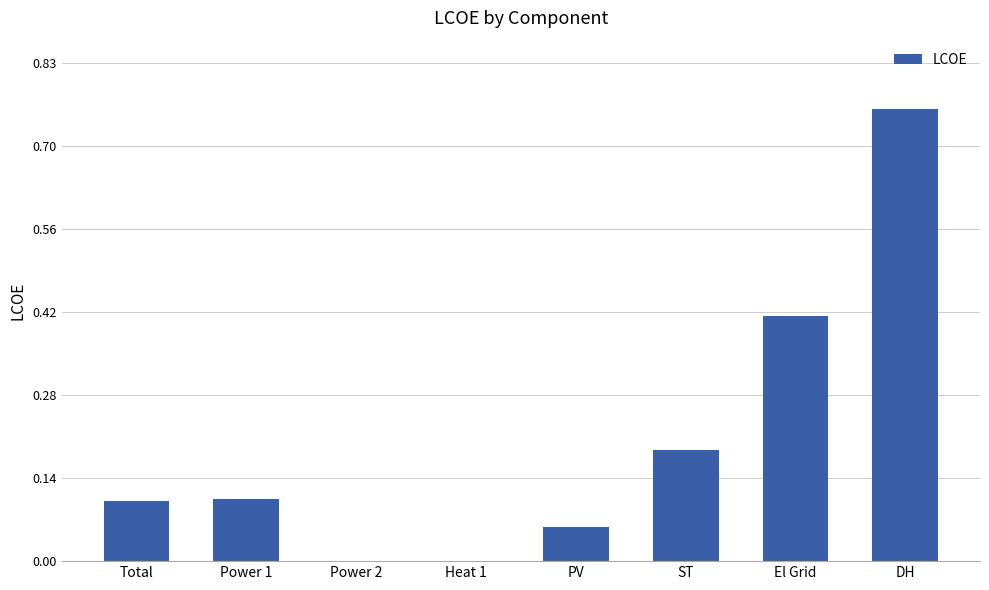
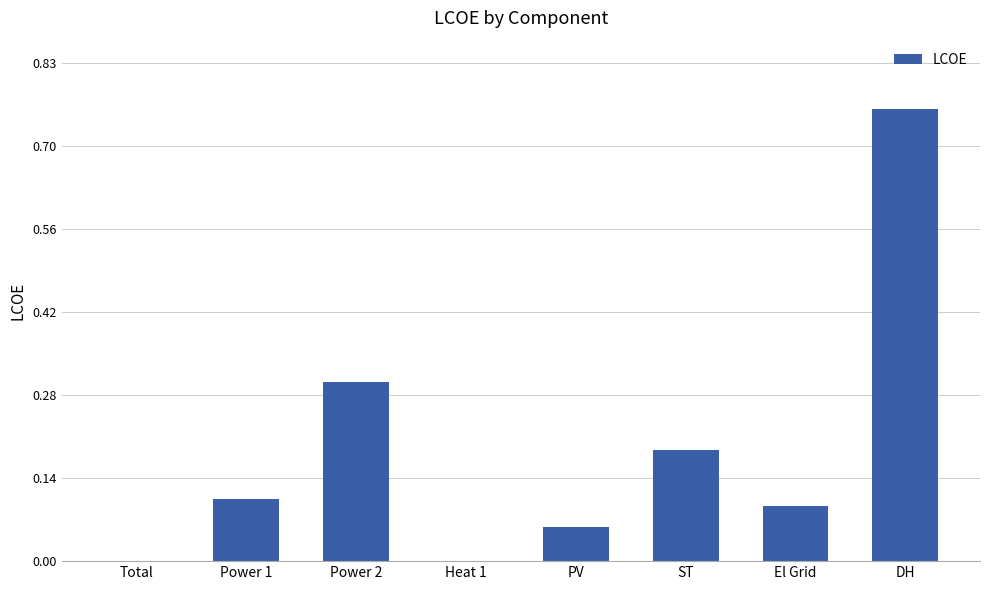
Total: 0.1 -> 0.0
Power 2: 0.0 -> 0.3
El Grid: 0.41 -> 0.09
